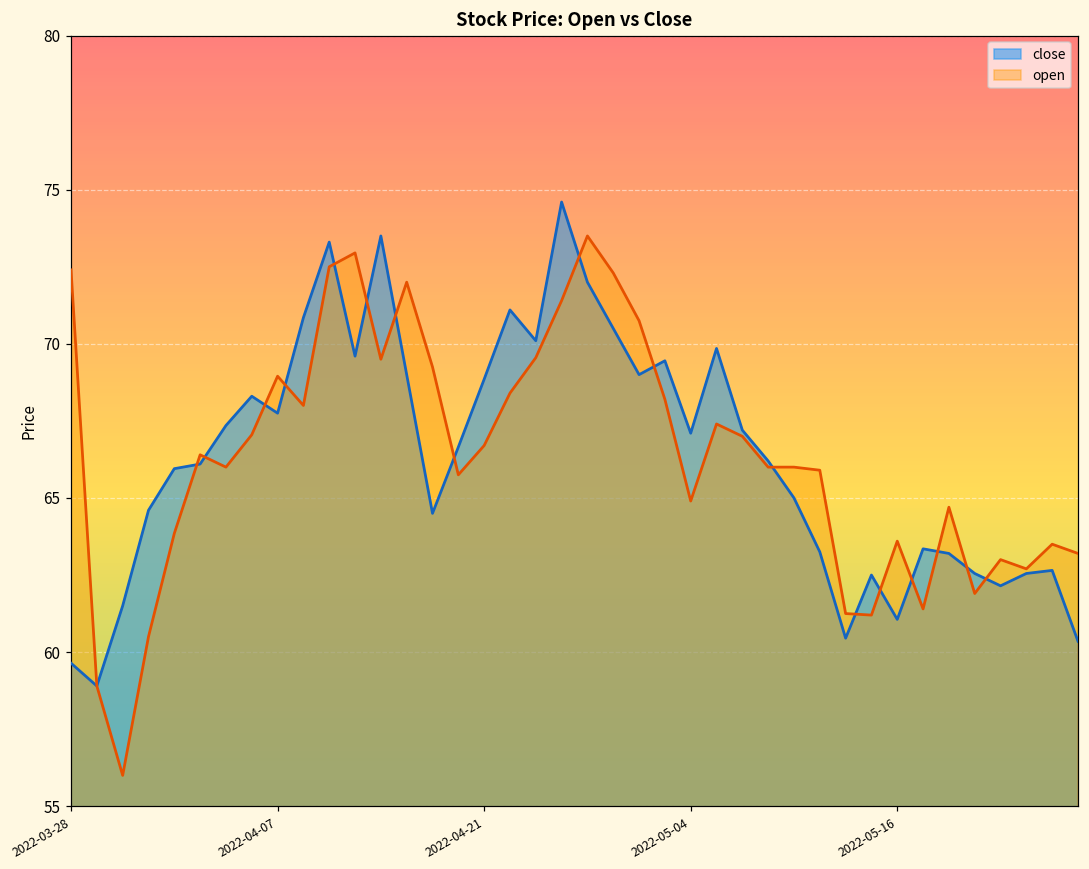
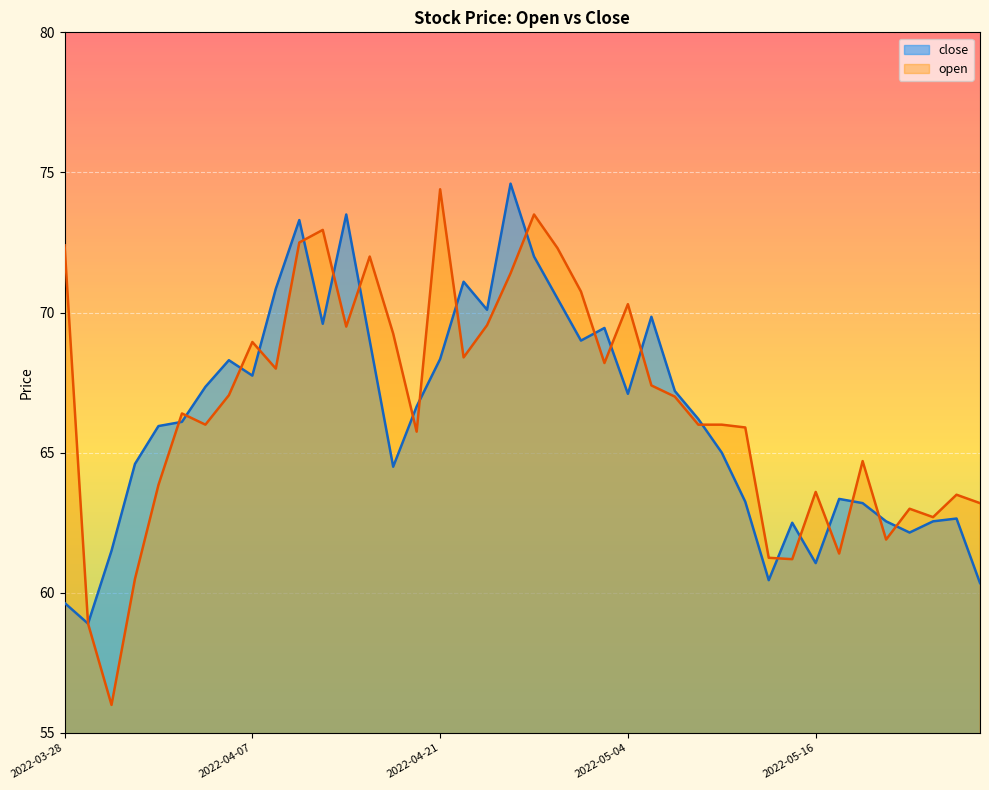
close, 2022-04-21: 68.9 -> 68.3
open, 2022-04-21: 66.7 -> 74.4
open, 2022-05-04: 64.9 -> 70.3
